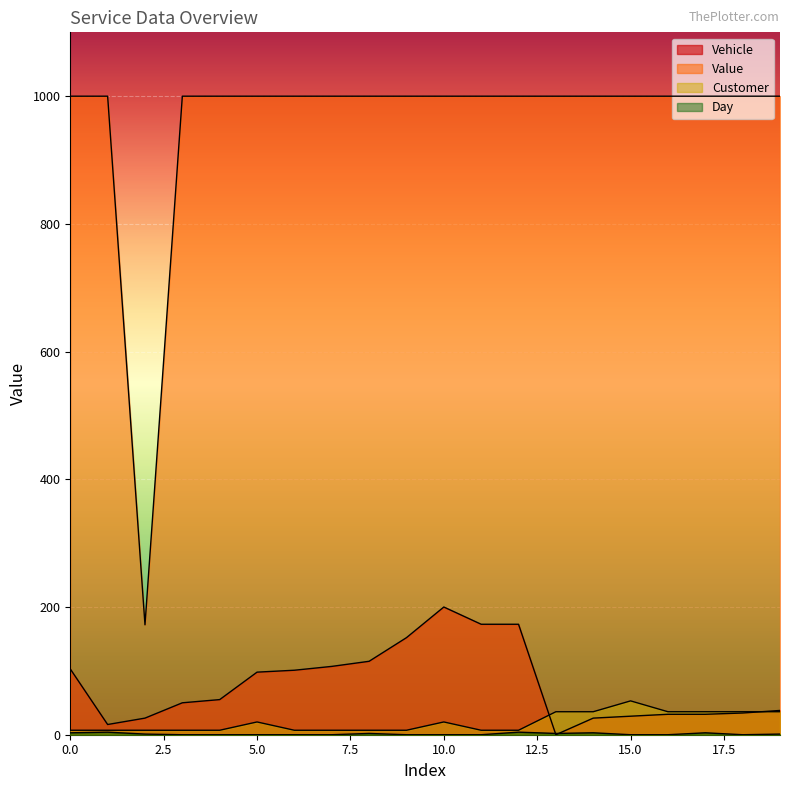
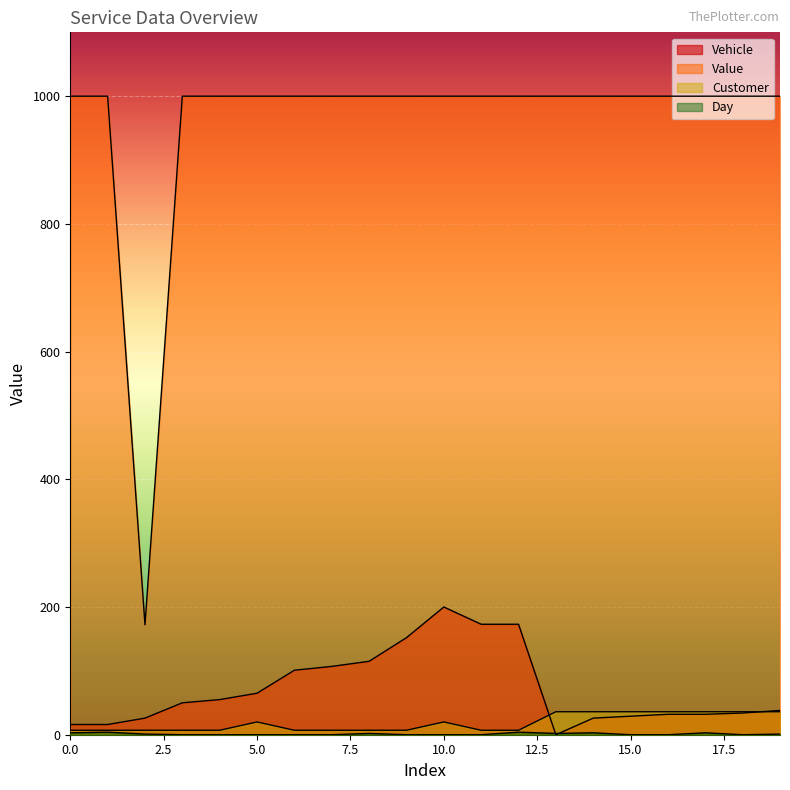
Vehicle, 0.0: 100 -> 20
Vehicle, 5.0: 100 -> 70
Customer, 15.0: 50 -> 40
